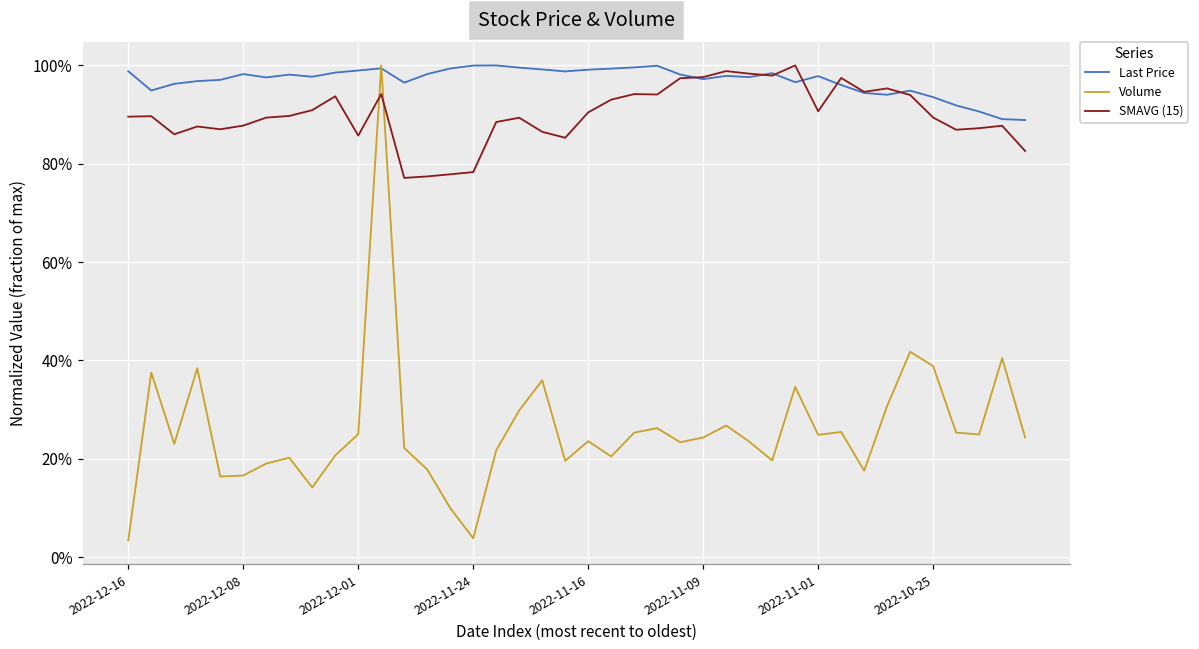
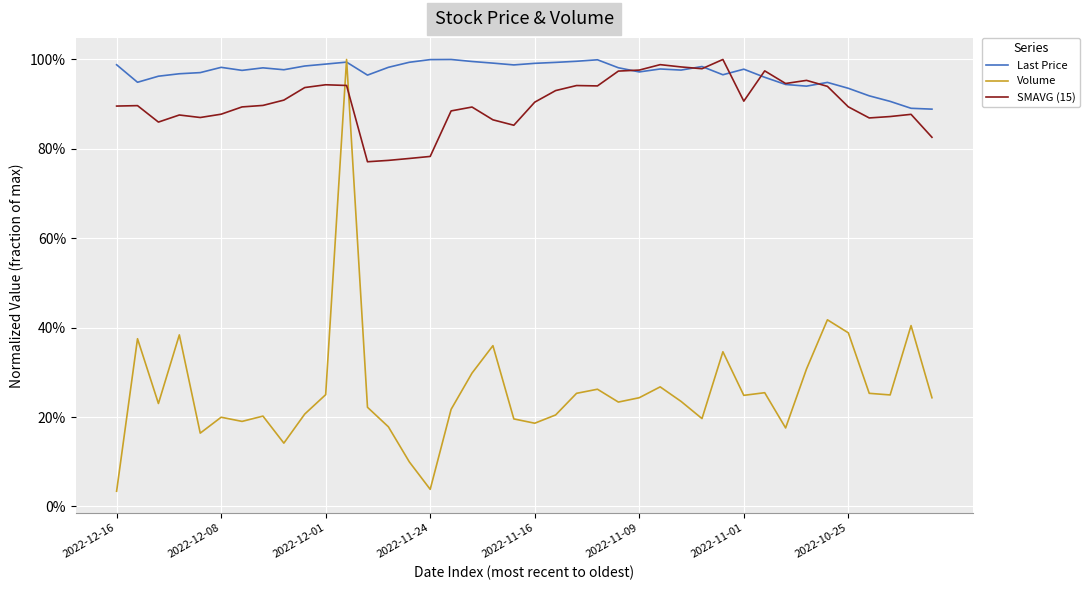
Volume, 2022-12-08: 17% -> 20%
SMAVG (15), 2022-12-01: 86% -> 94%
Volume, 2022-11-16: 24% -> 19%
